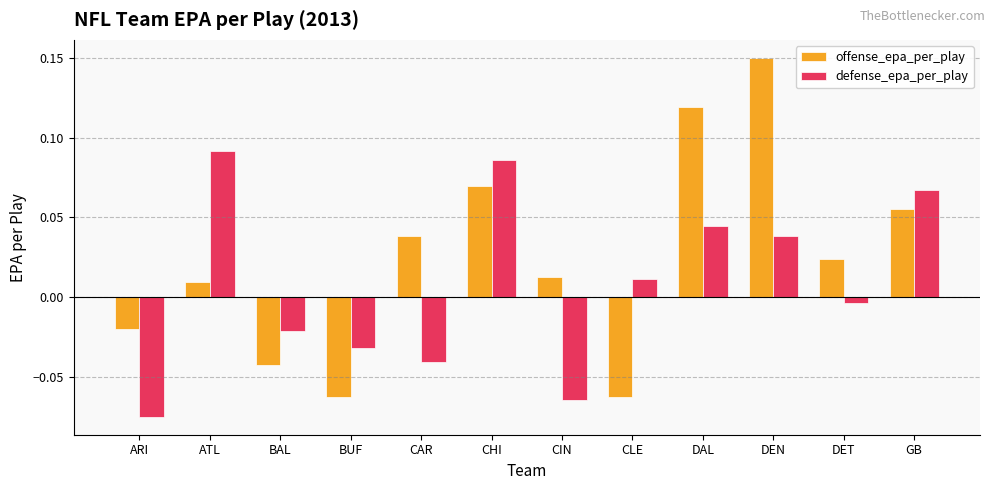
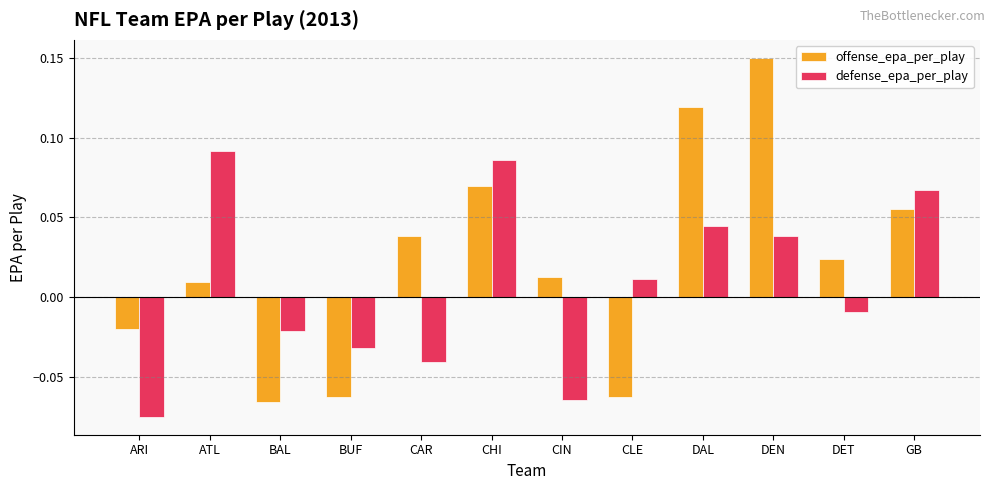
offense_epa_per_play, BAL: -0.042 -> -0.066
defense_epa_per_play, DET: -0.003 -> -0.009
